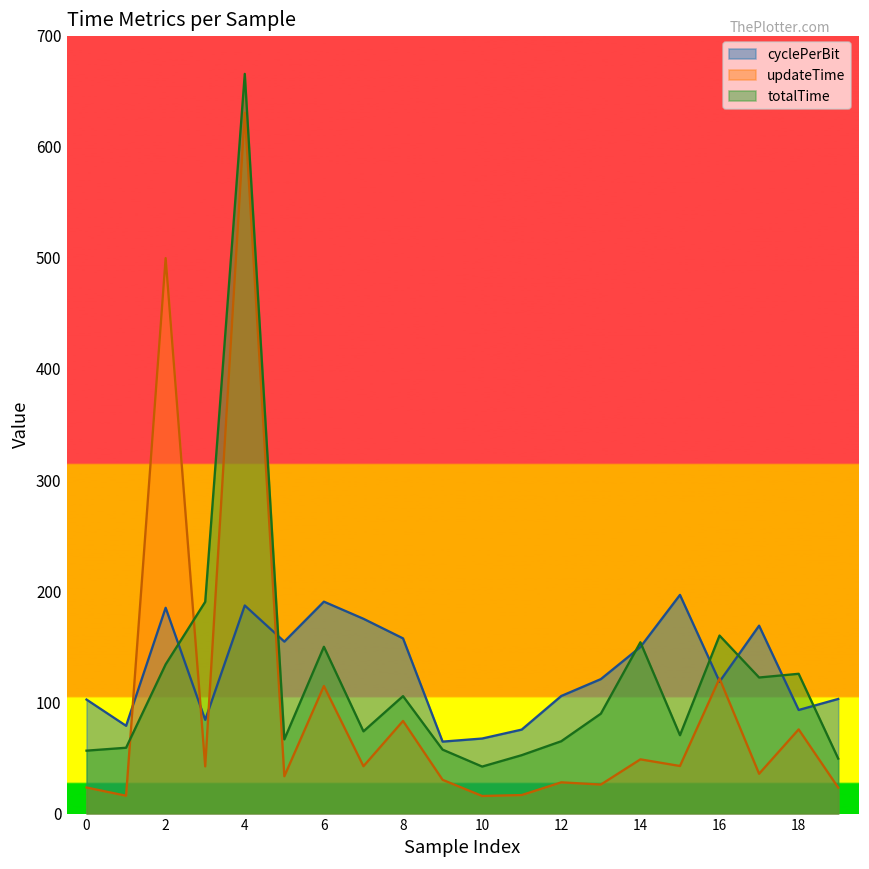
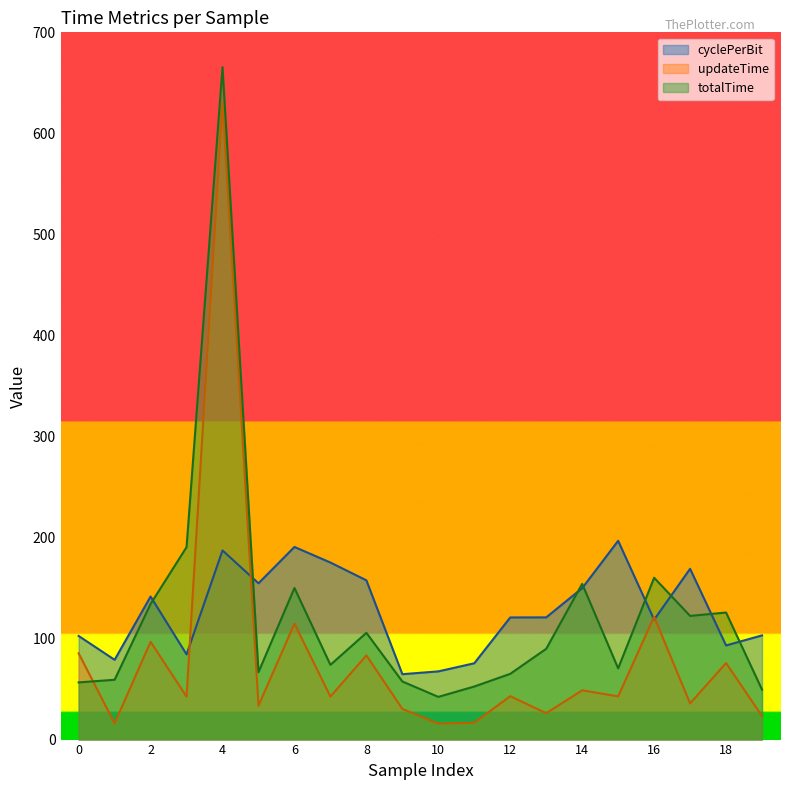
updateTime, 0: 23 -> 85
cyclePerBit, 2: 185 -> 142
updateTime, 2: 500 -> 97
cyclePerBit, 12: 106 -> 121
updateTime, 12: 28 -> 43
